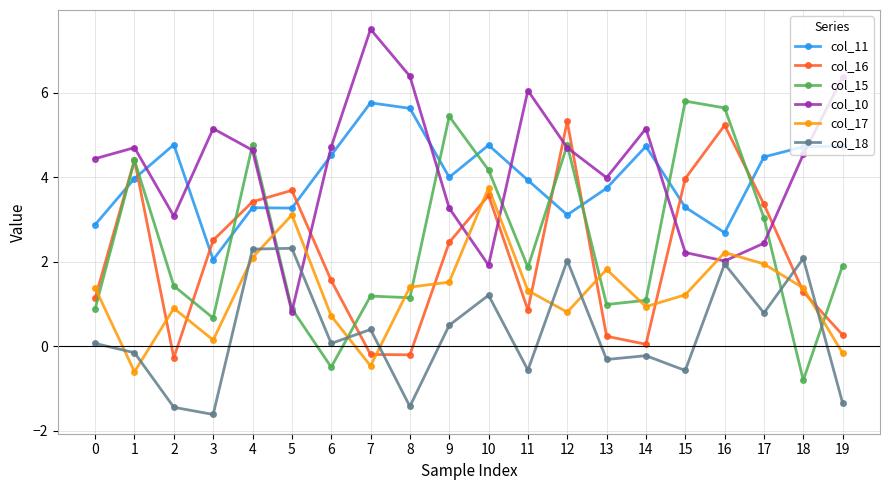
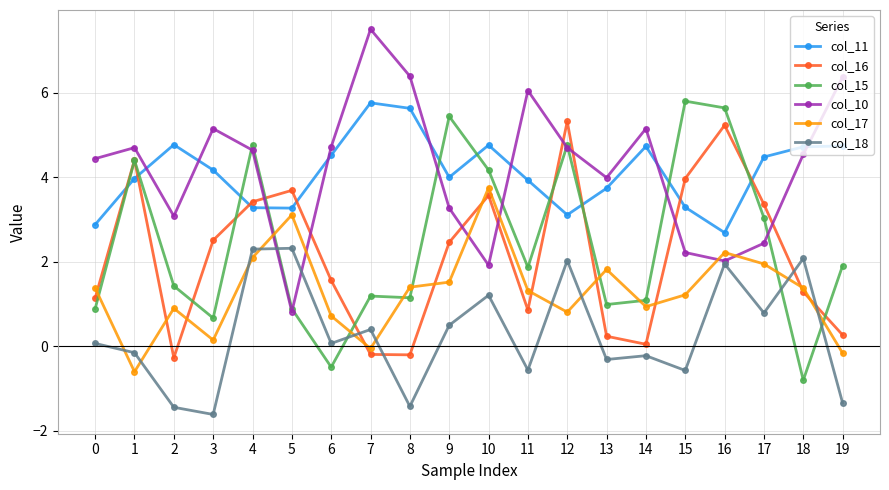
col_11, 3: 2.1 -> 4.2
col_17, 7: -0.5 -> -0.1
